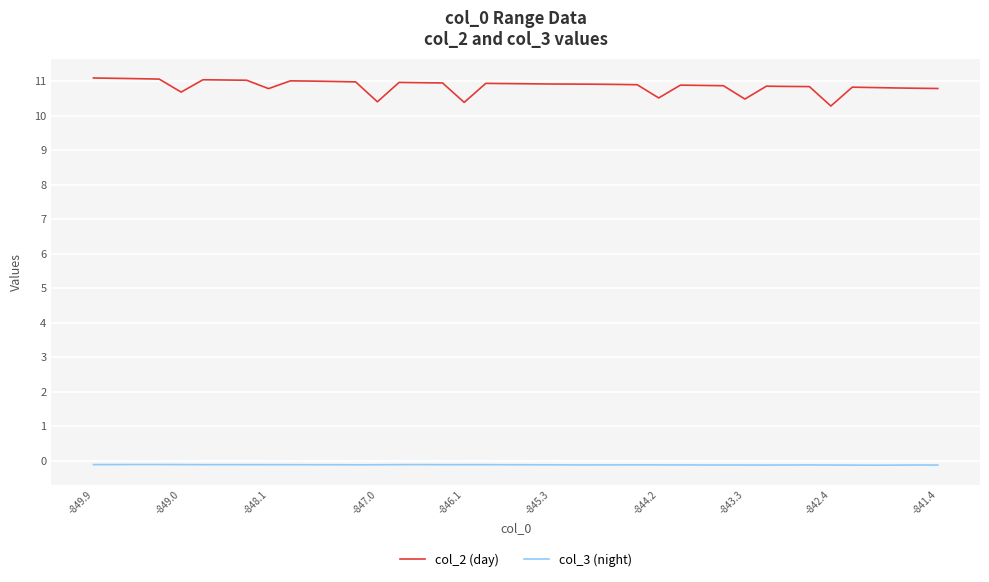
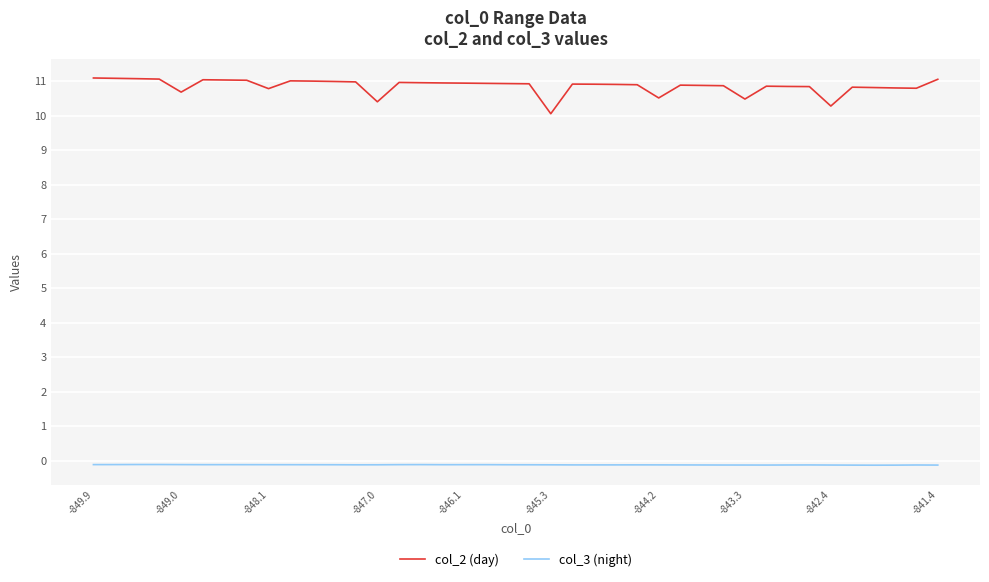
col_2 (day), -846.1: 10.4 -> 10.9
col_2 (day), -845.3: 10.9 -> 10.1
col_2 (day), -841.4: 10.8 -> 11.1
